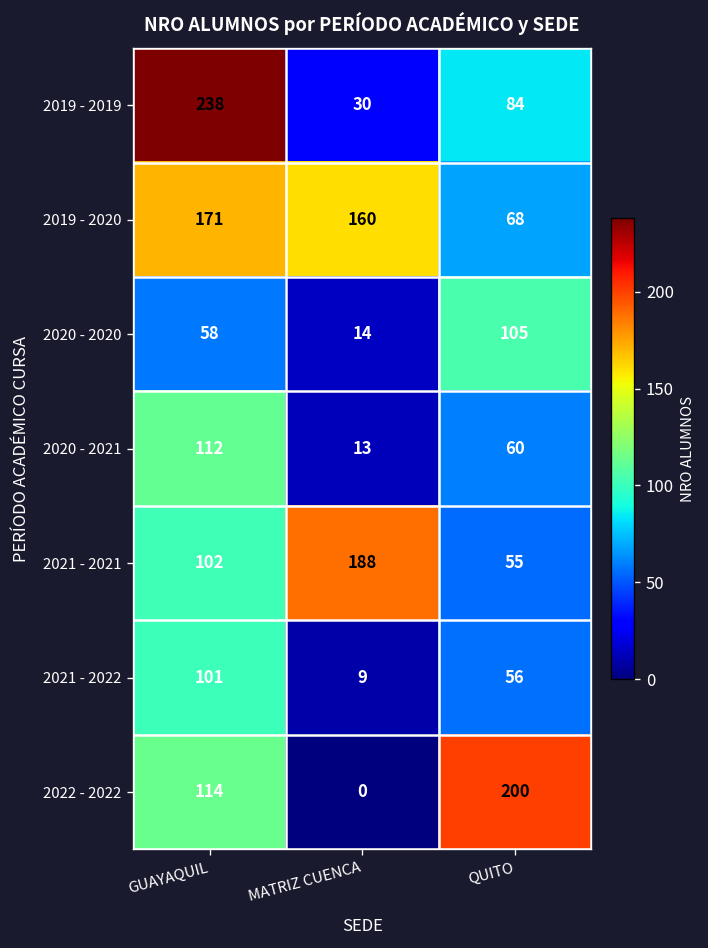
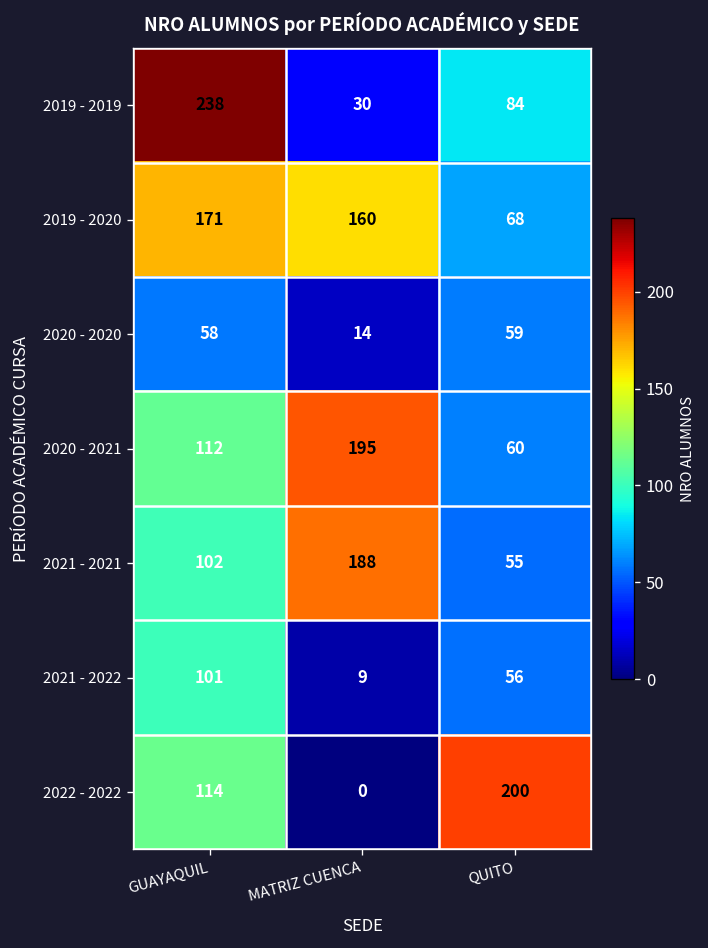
2020 - 2020, QUITO: 105 -> 59
2020 - 2021, MATRIZ CUENCA: 13 -> 195
